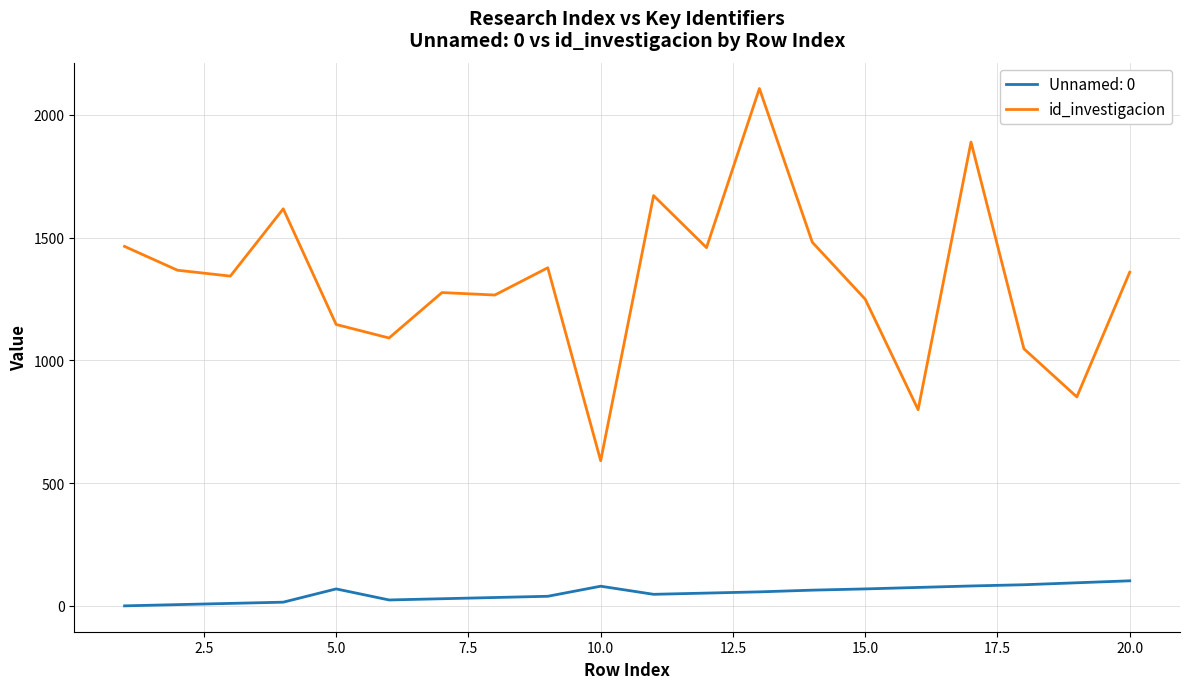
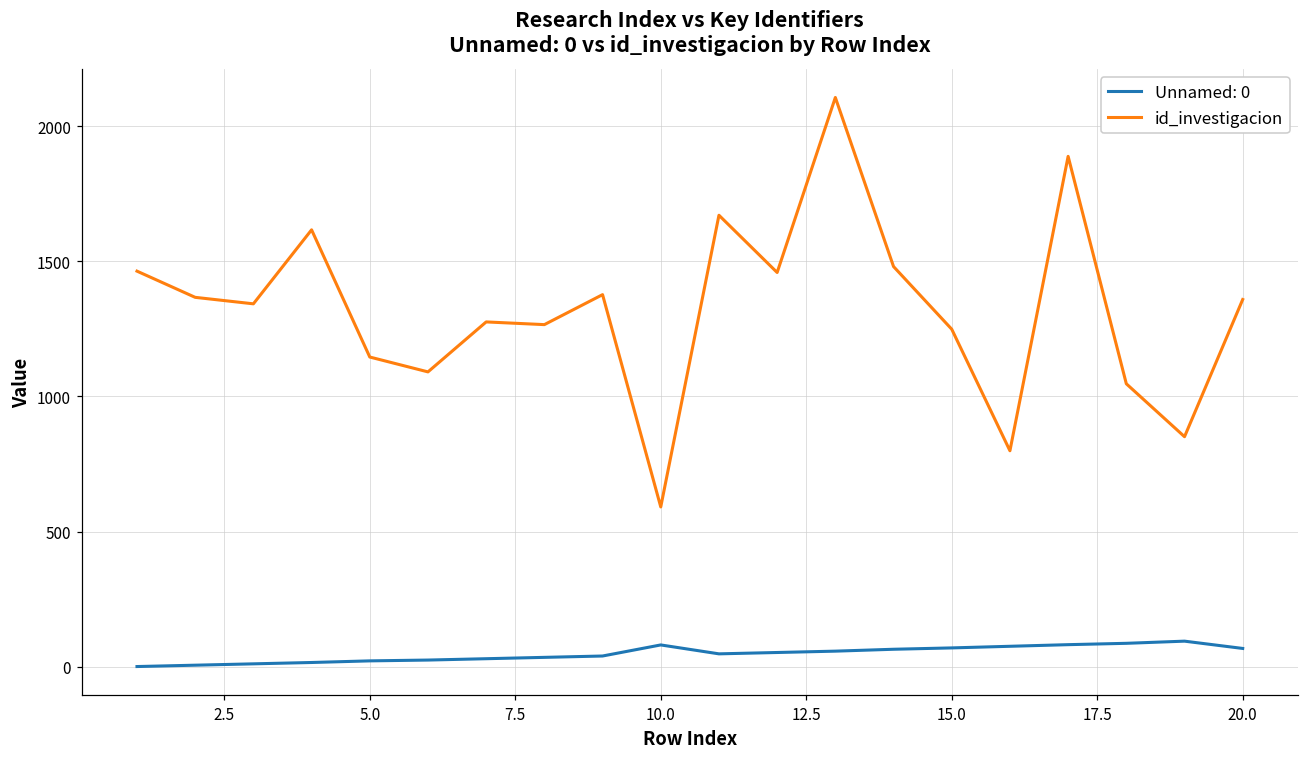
Unnamed: 0, 5.0: 70 -> 20
Unnamed: 0, 20.0: 100 -> 70
